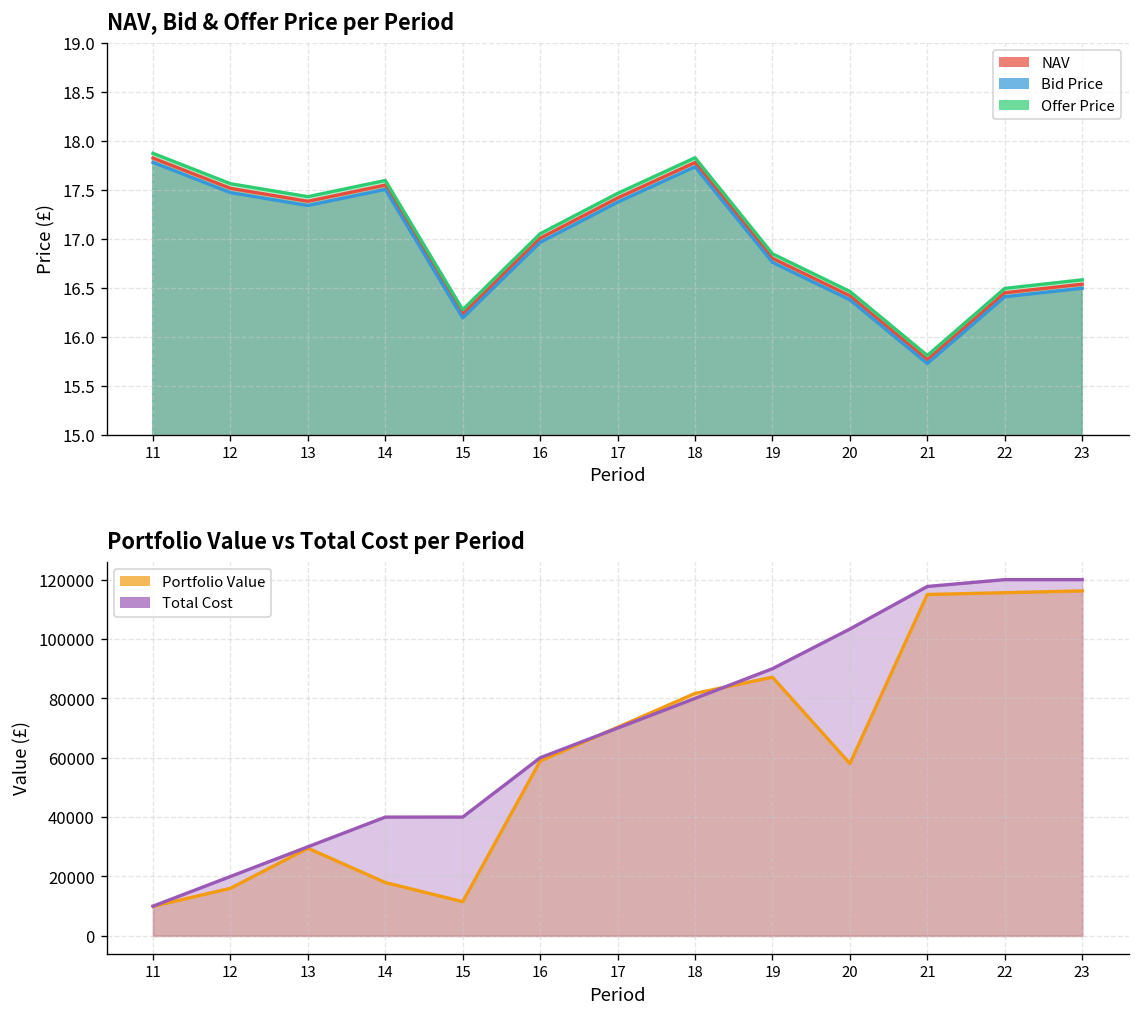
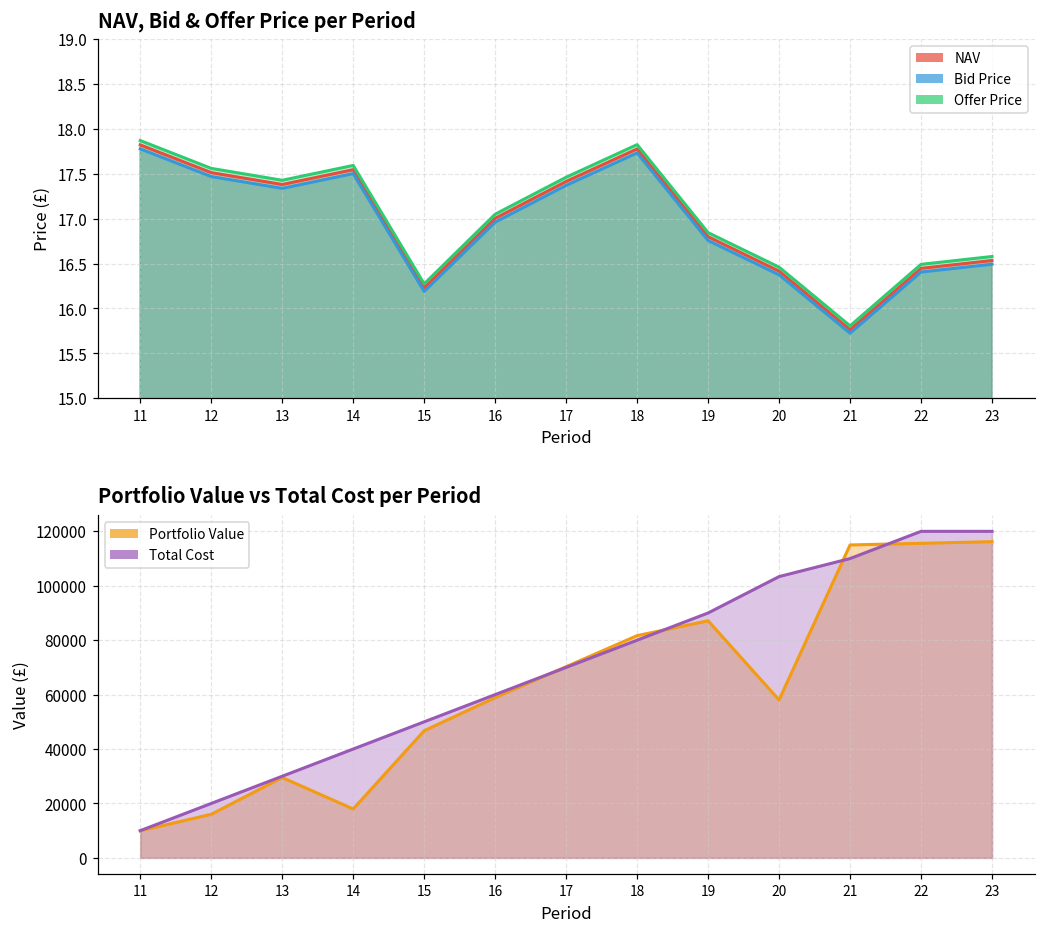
Portfolio Value vs Total Cost per Period, Portfolio Value, 15: 12000 -> 47000
Portfolio Value vs Total Cost per Period, Total Cost, 15: 40000 -> 50000
Portfolio Value vs Total Cost per Period, Total Cost, 21: 118000 -> 110000
